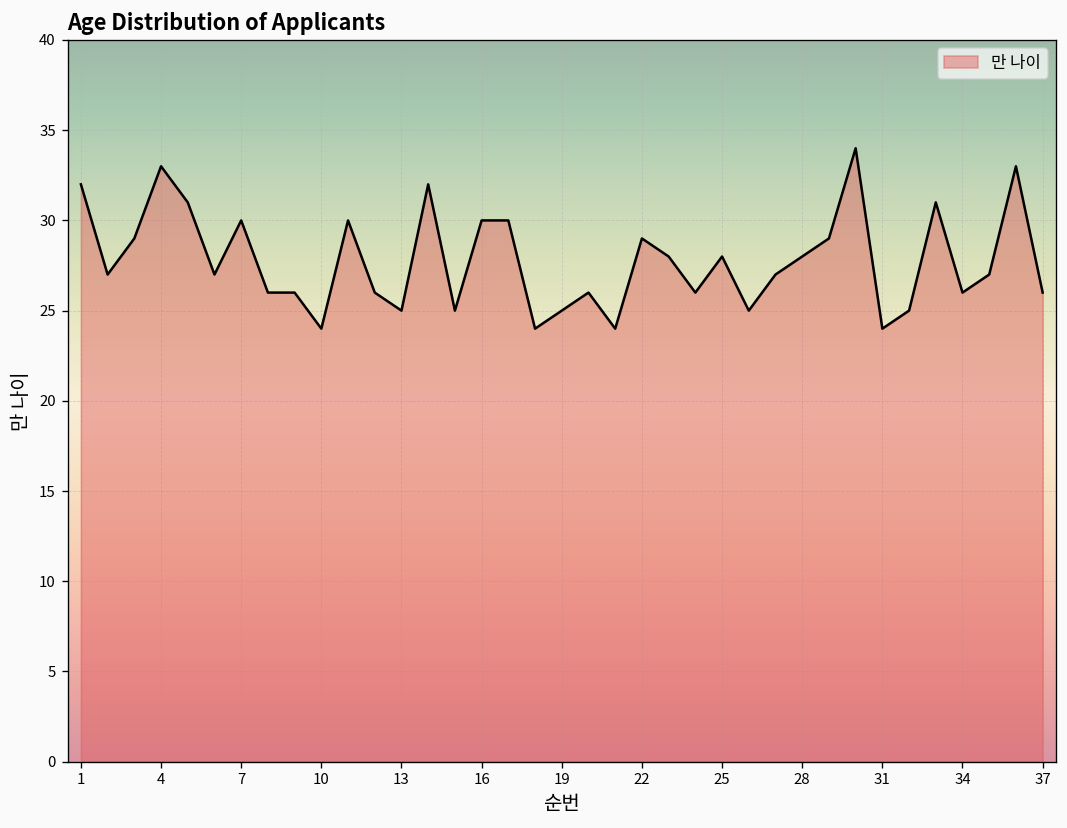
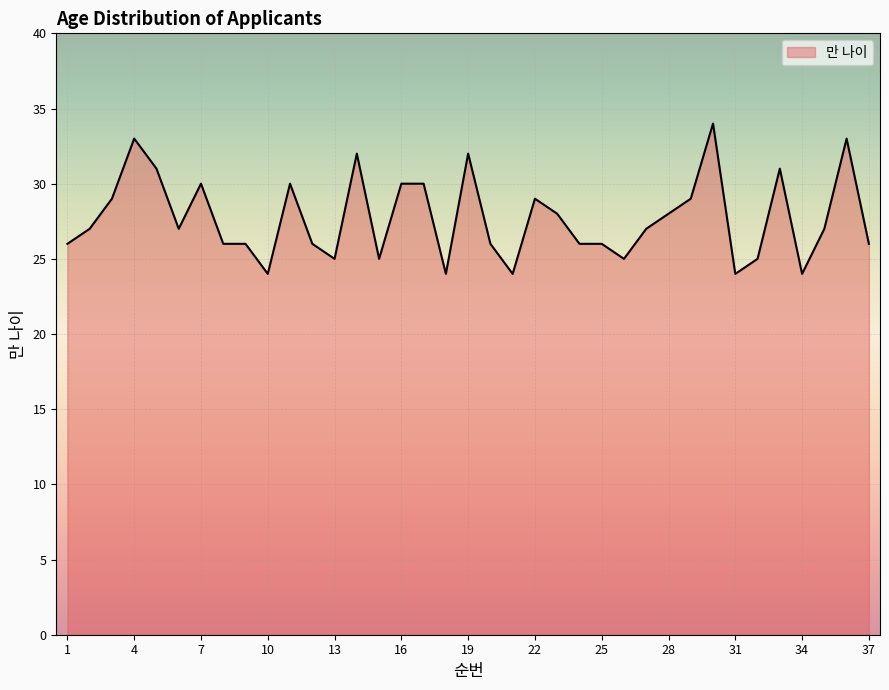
1: 32 -> 26
19: 25 -> 32
25: 28 -> 26
34: 26 -> 24
